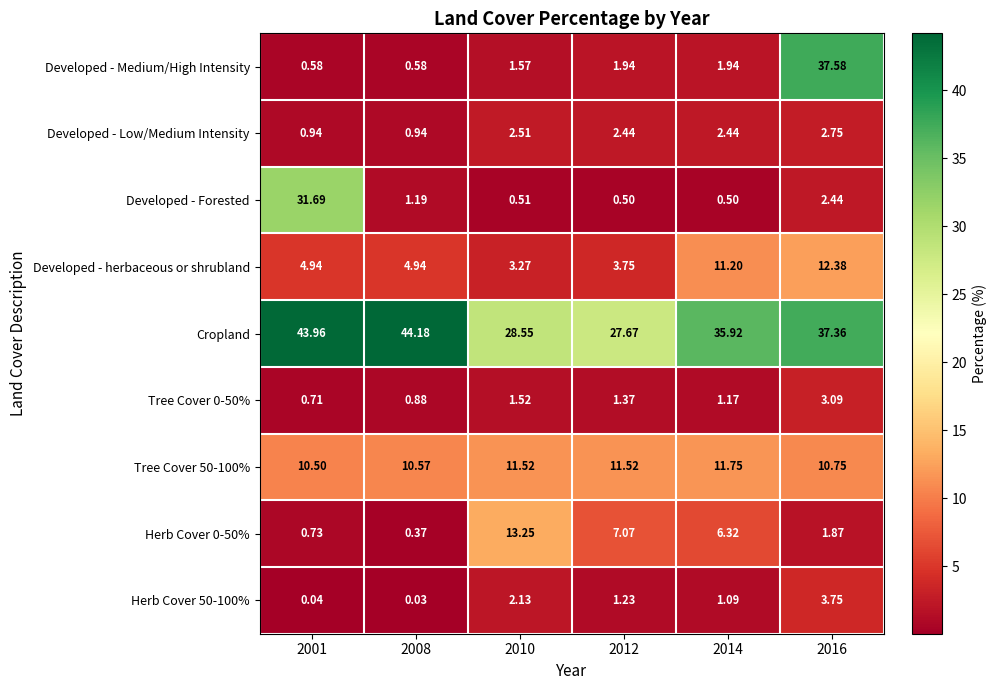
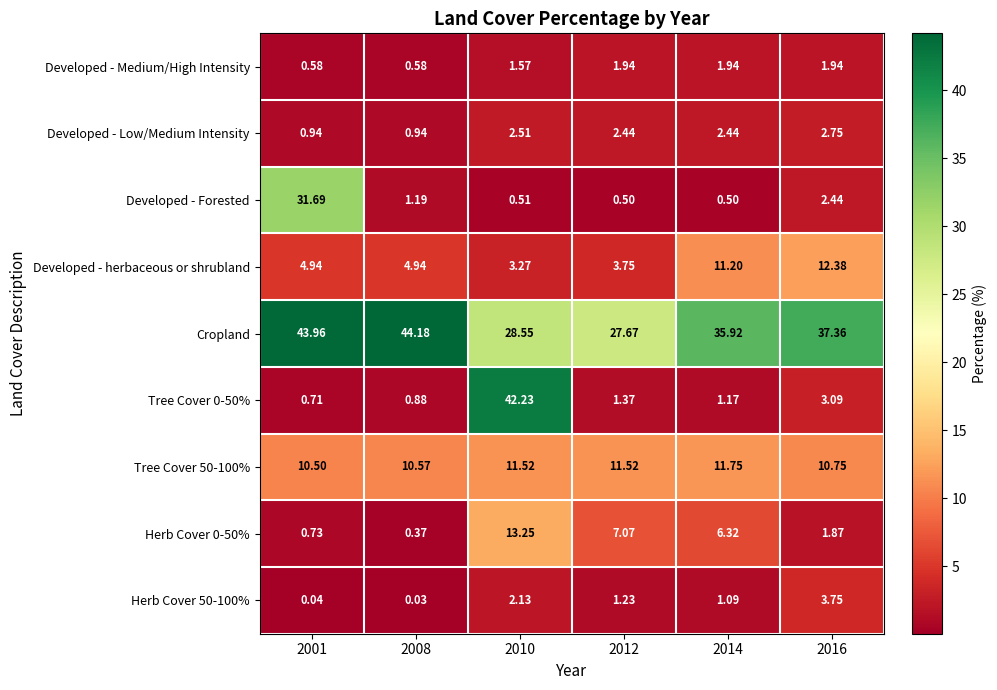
Developed - Medium/High Intensity, 2016: 37.58 -> 1.94
Tree Cover 0-50%, 2010: 1.52 -> 42.23
